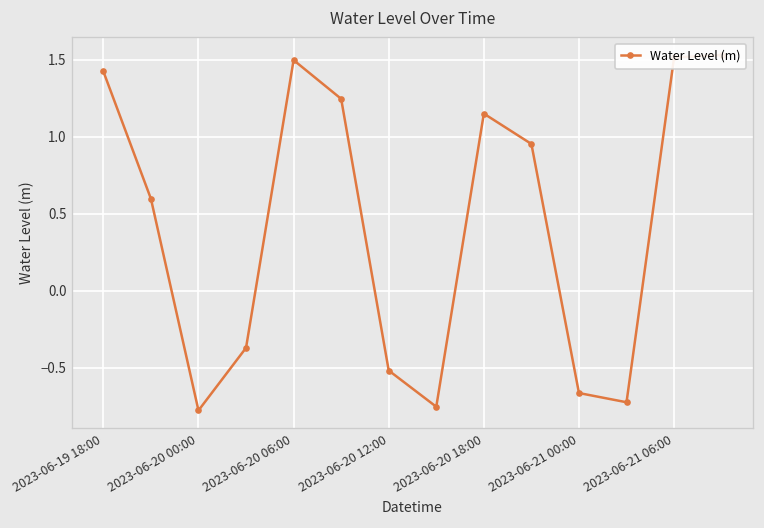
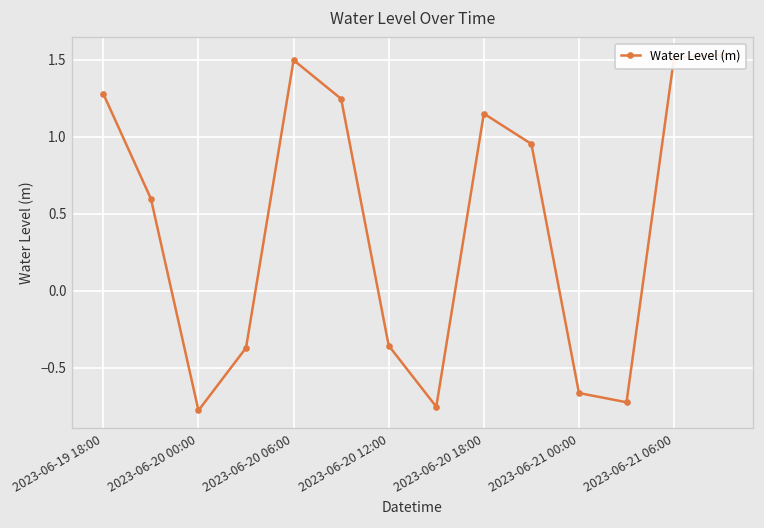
2023-06-19 18:00: 1.43 -> 1.28
2023-06-20 12:00: -0.52 -> -0.36
